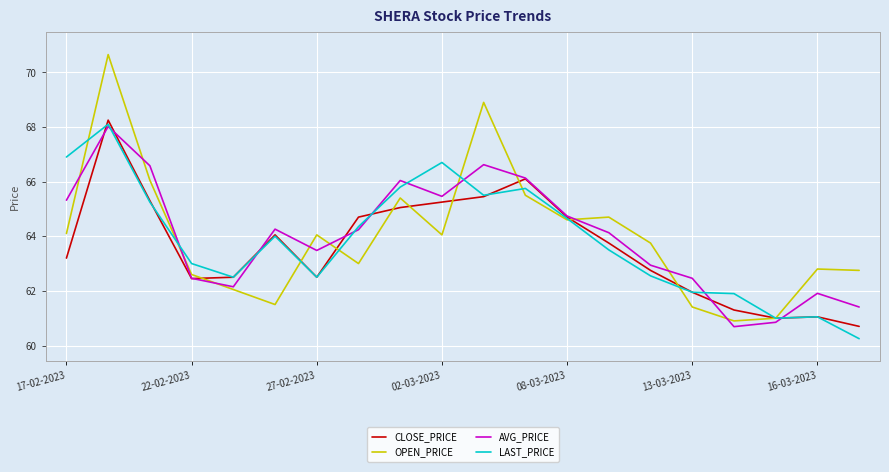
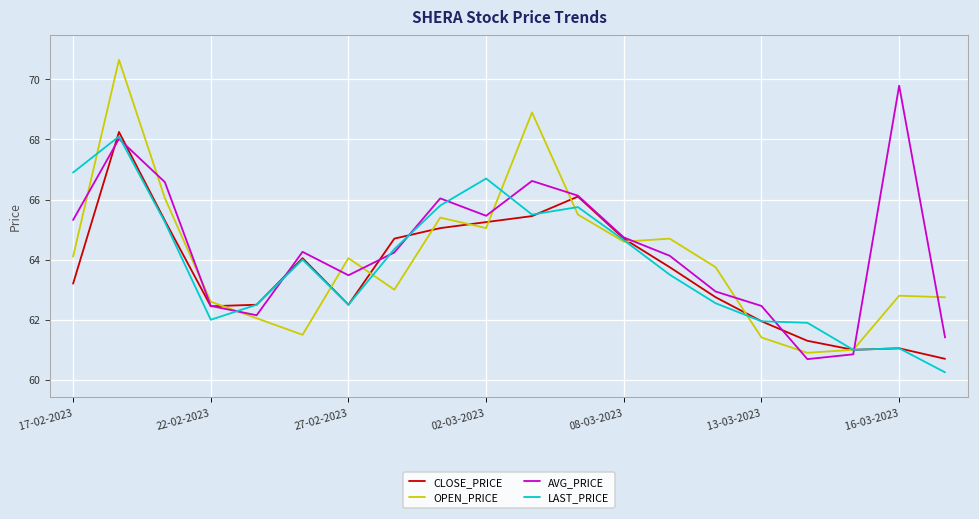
LAST_PRICE, 22-02-2023: 63 -> 62
OPEN_PRICE, 02-03-2023: 64.1 -> 65.1
AVG_PRICE, 16-03-2023: 61.9 -> 69.8
